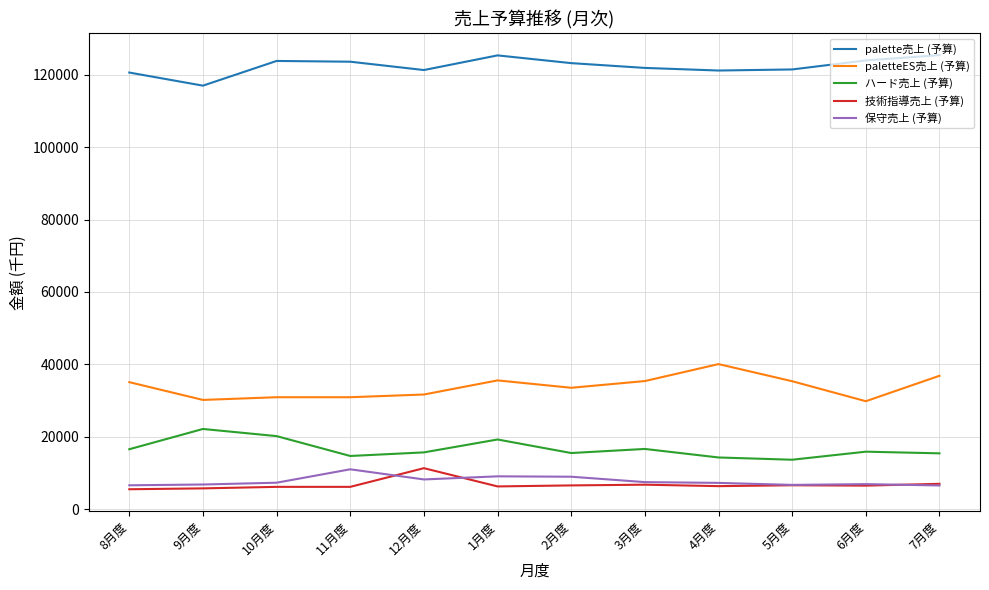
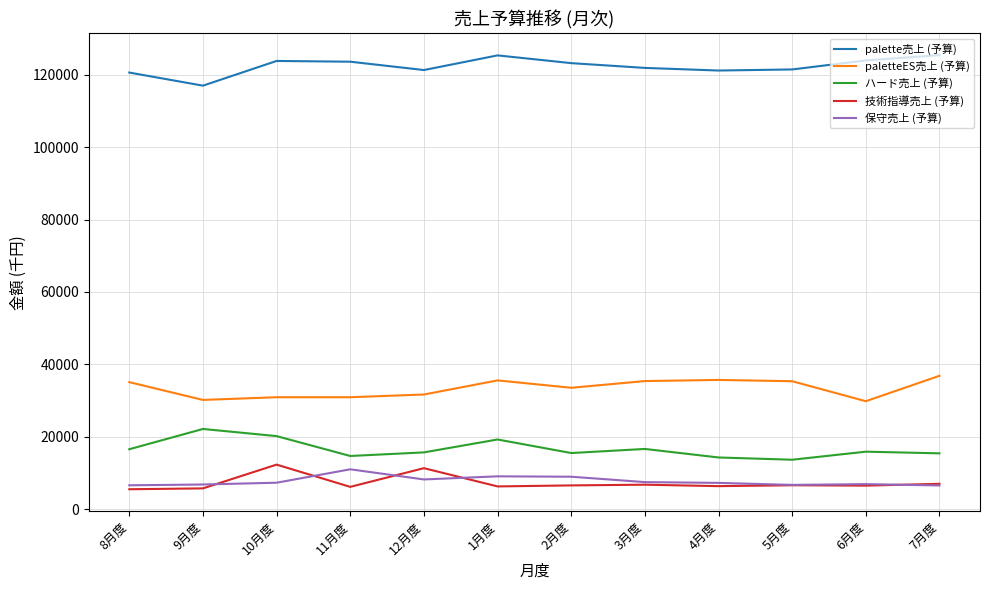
技術指導売上 (予算), 10月度: 6000 -> 12000
paletteES売上 (予算), 4月度: 40000 -> 36000
